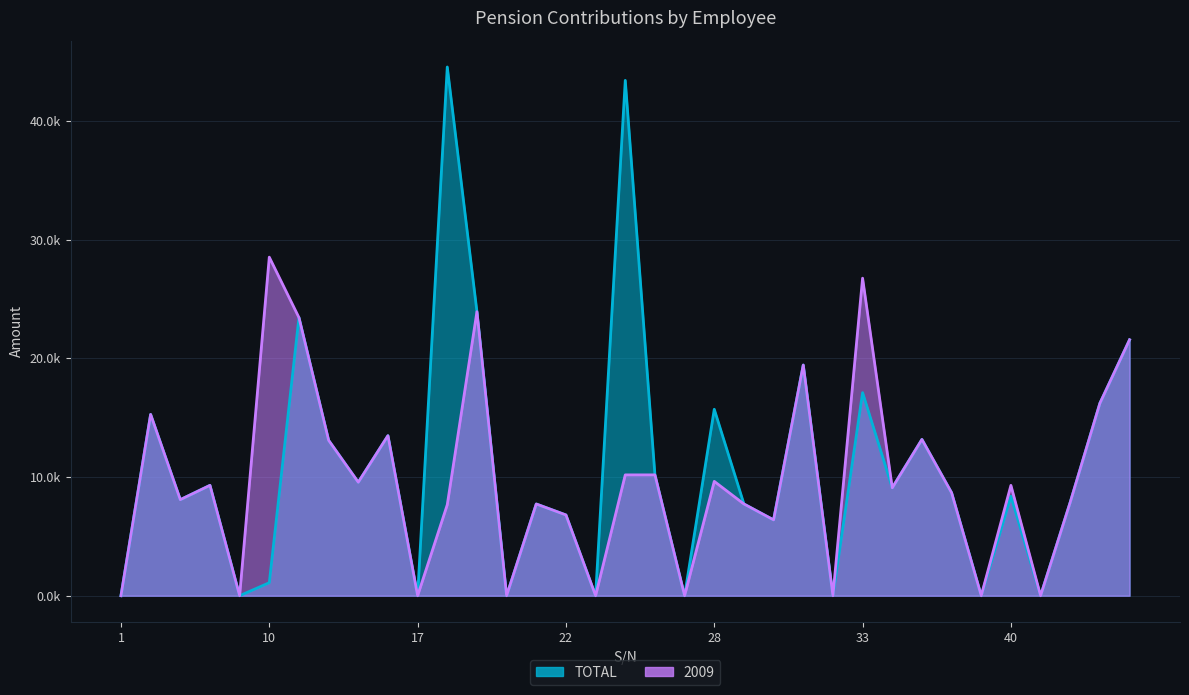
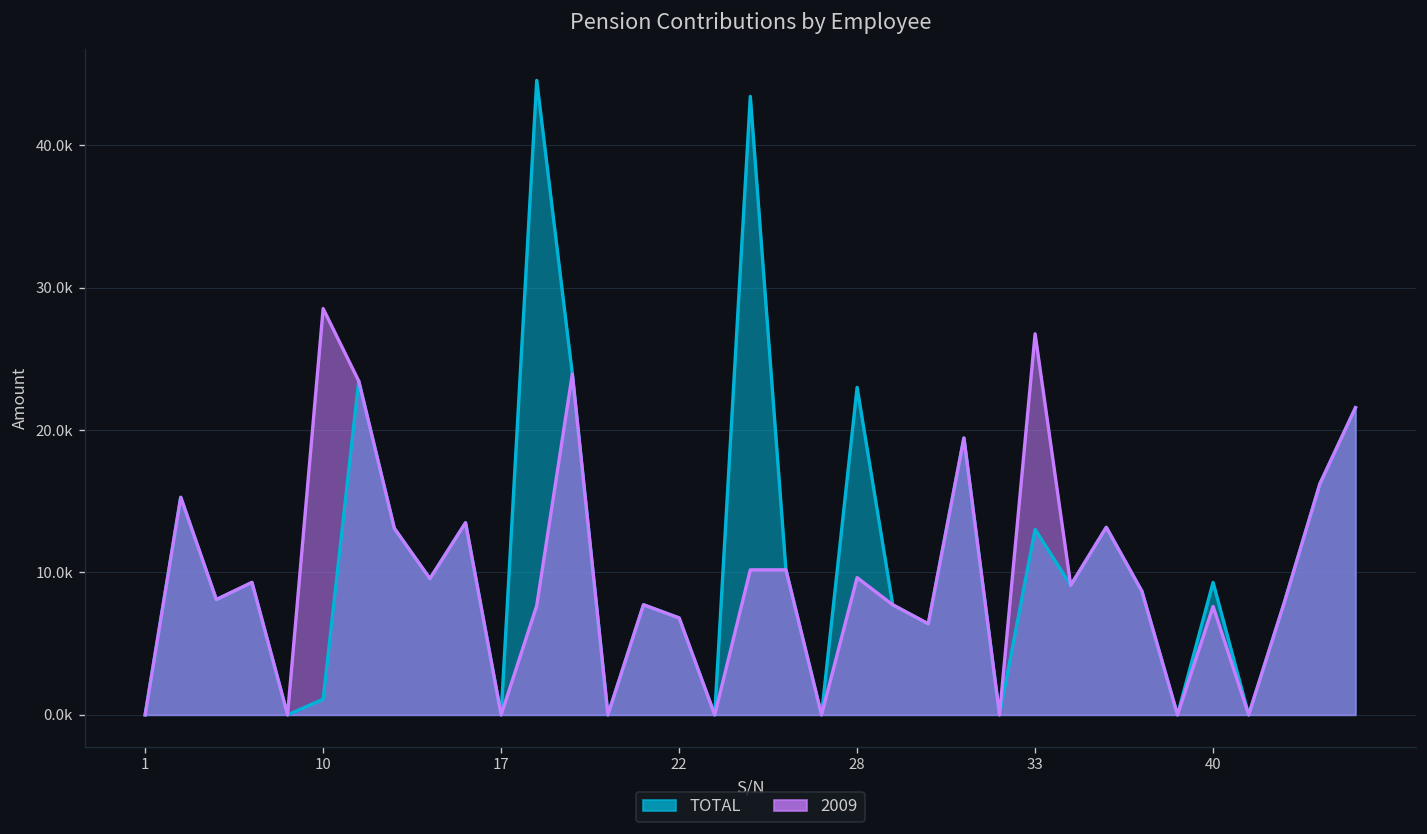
TOTAL, 28: 15700 -> 23000
TOTAL, 33: 17100 -> 13000
TOTAL, 40: 8400 -> 9300
2009, 40: 9300 -> 7600
